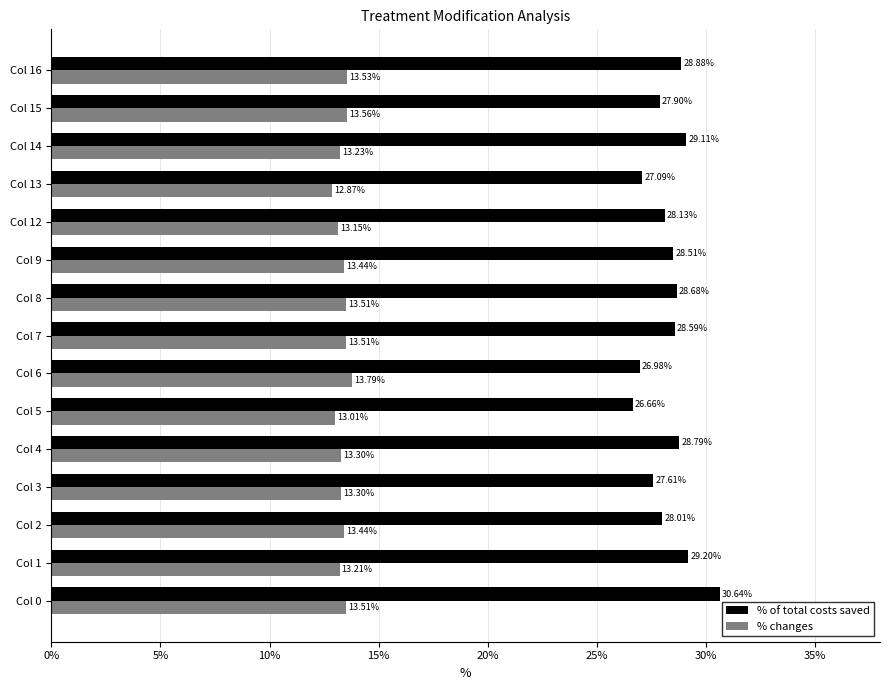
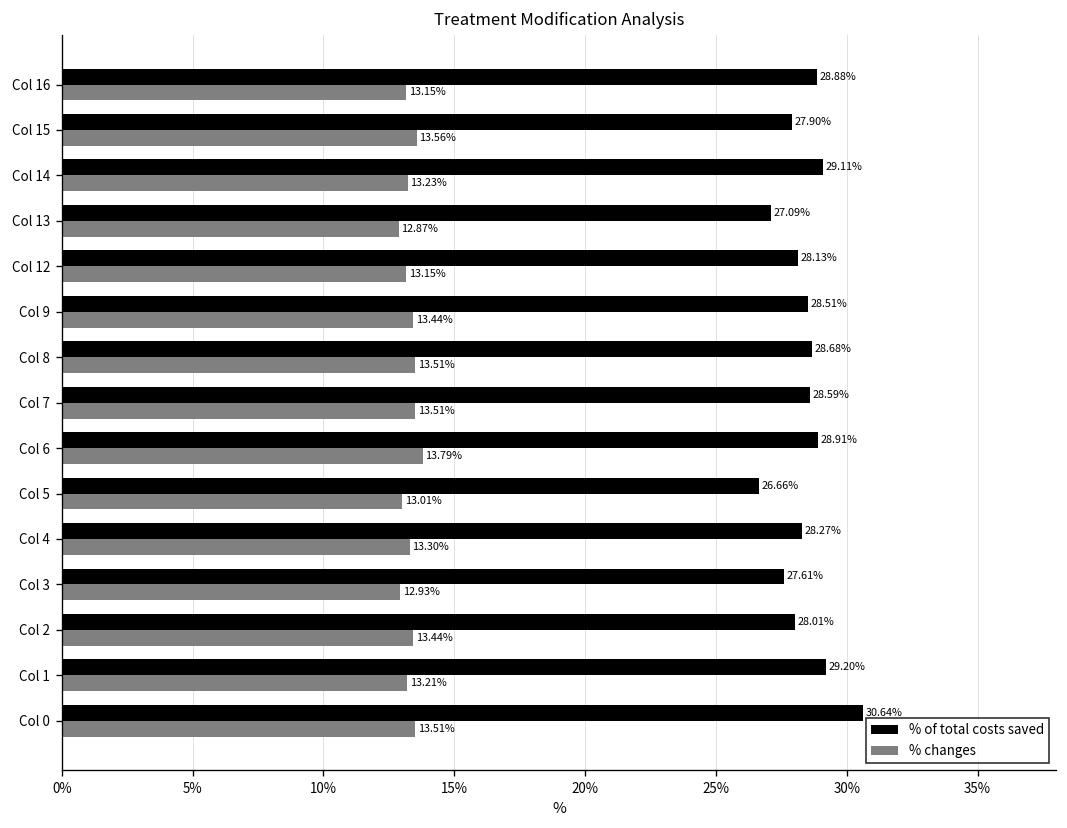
% changes, Col 16: 13.53% -> 13.15%
% of total costs saved, Col 6: 26.98% -> 28.91%
% of total costs saved, Col 4: 28.79% -> 28.27%
% changes, Col 3: 13.30% -> 12.93%
